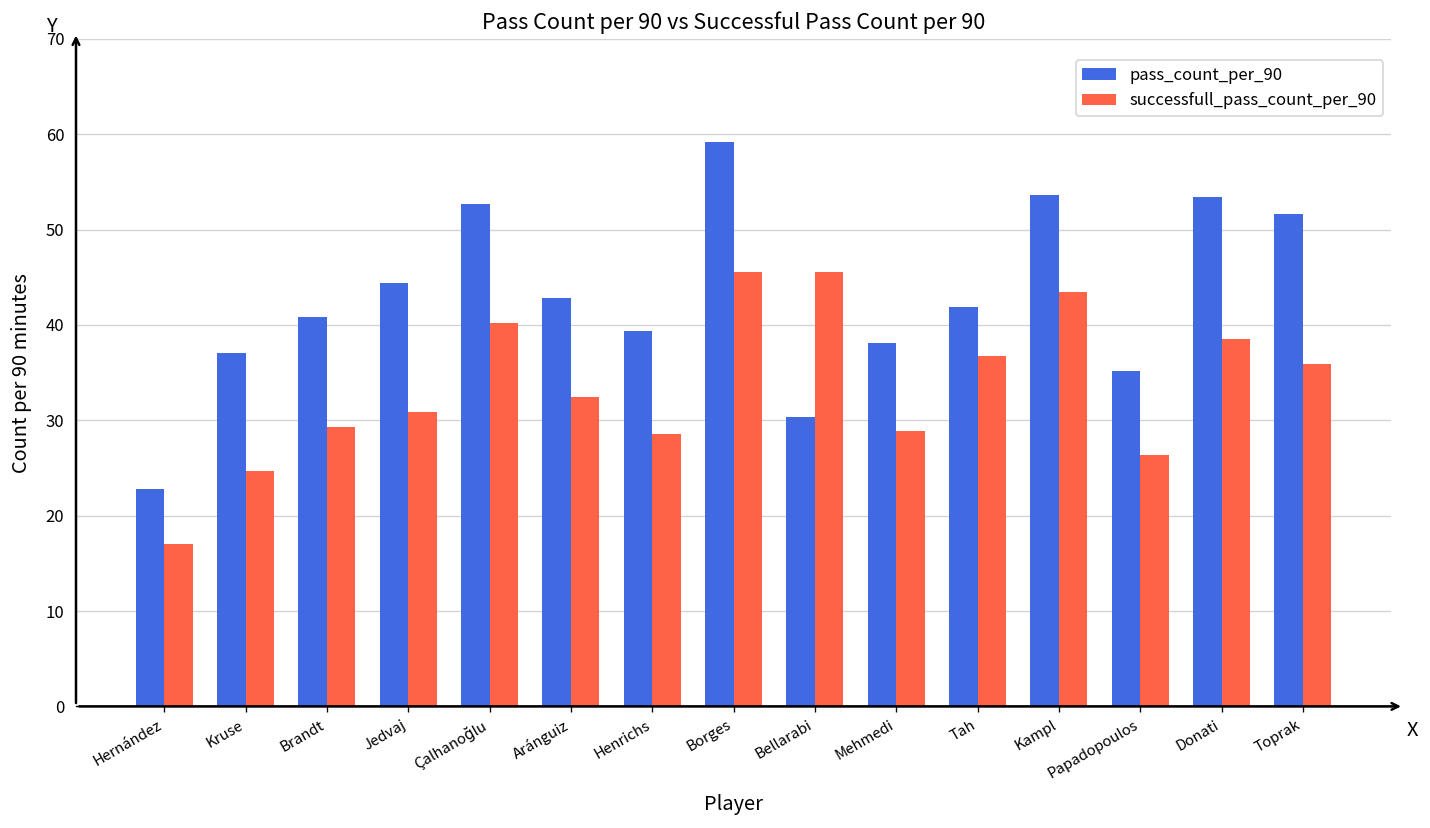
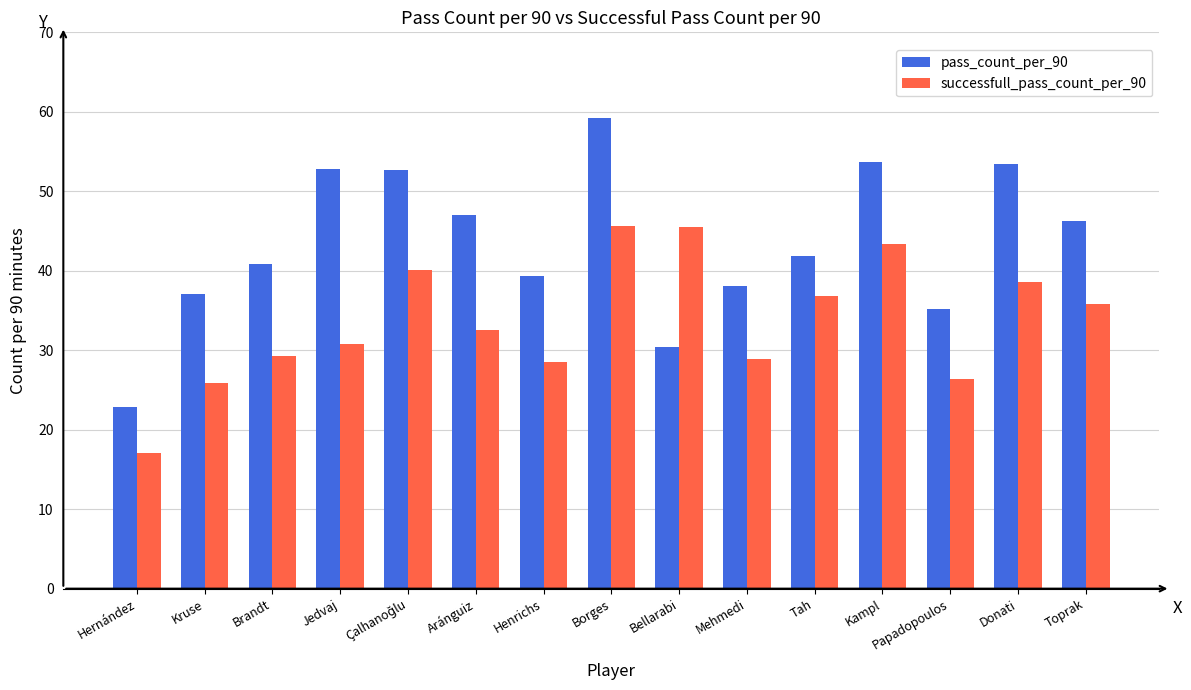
successfull_pass_count_per_90, Kruse: 25 -> 26
pass_count_per_90, Jedvaj: 44 -> 53
pass_count_per_90, Aránguiz: 43 -> 47
pass_count_per_90, Toprak: 52 -> 46
